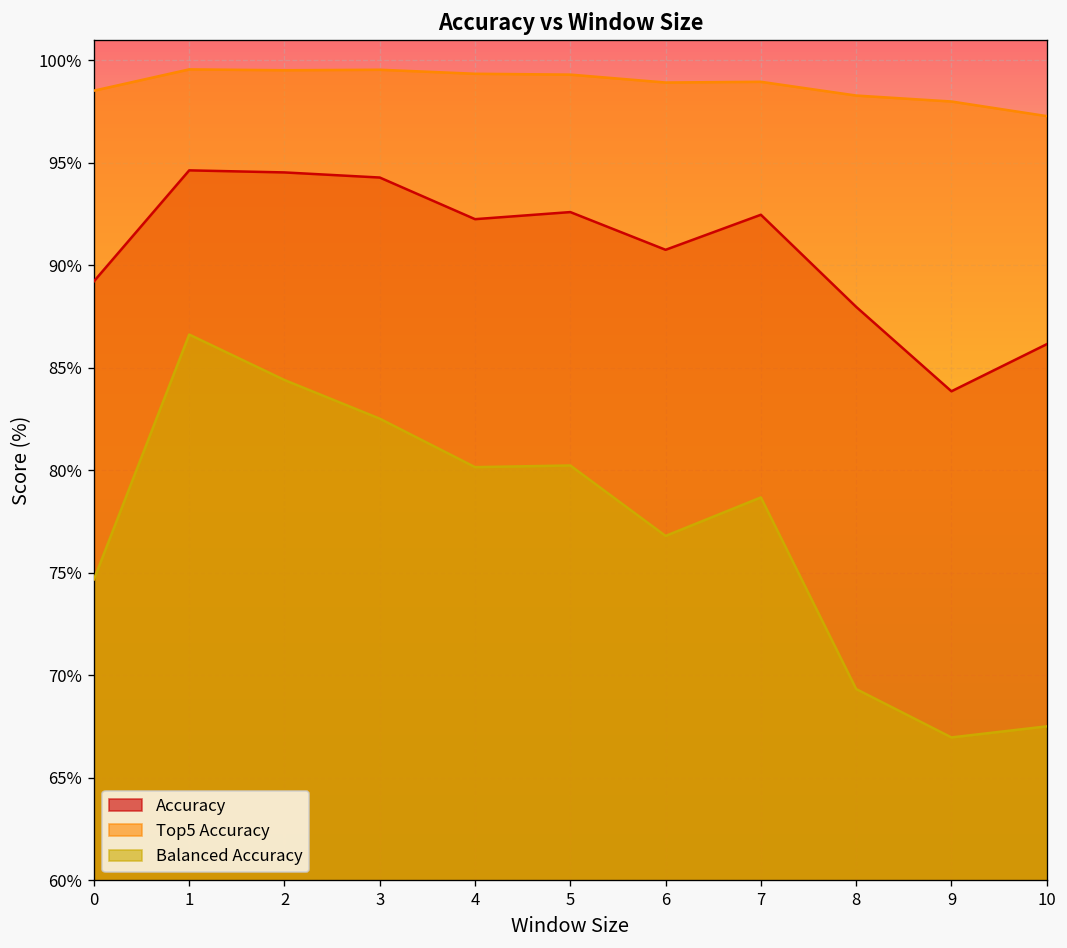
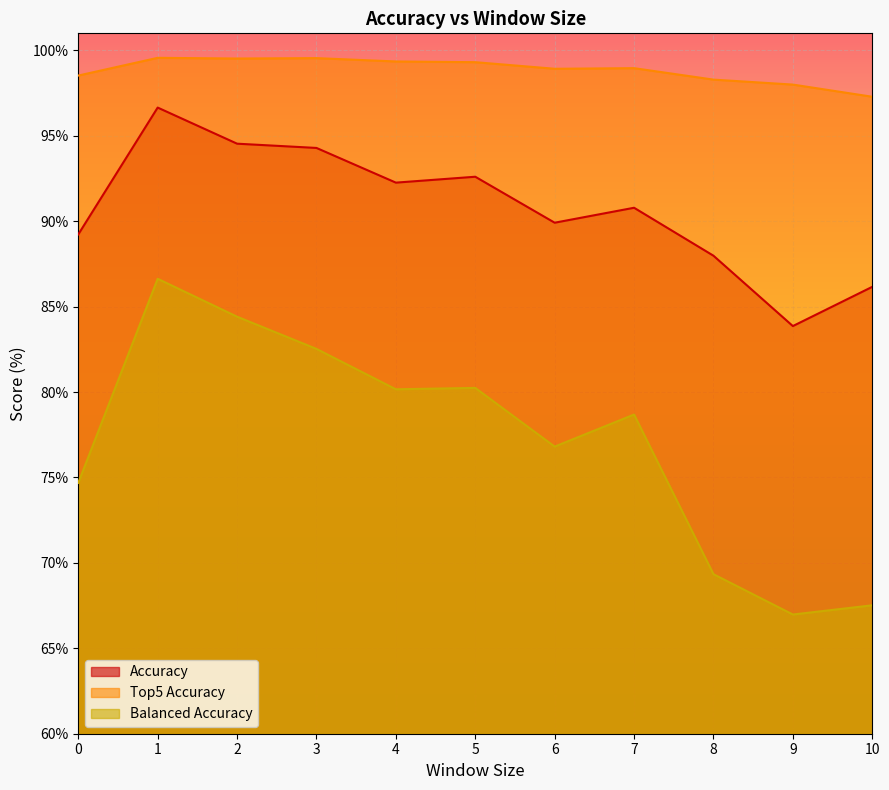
Accuracy, 1: 94.6% -> 96.7%
Accuracy, 6: 90.8% -> 89.9%
Accuracy, 7: 92.5% -> 90.8%
